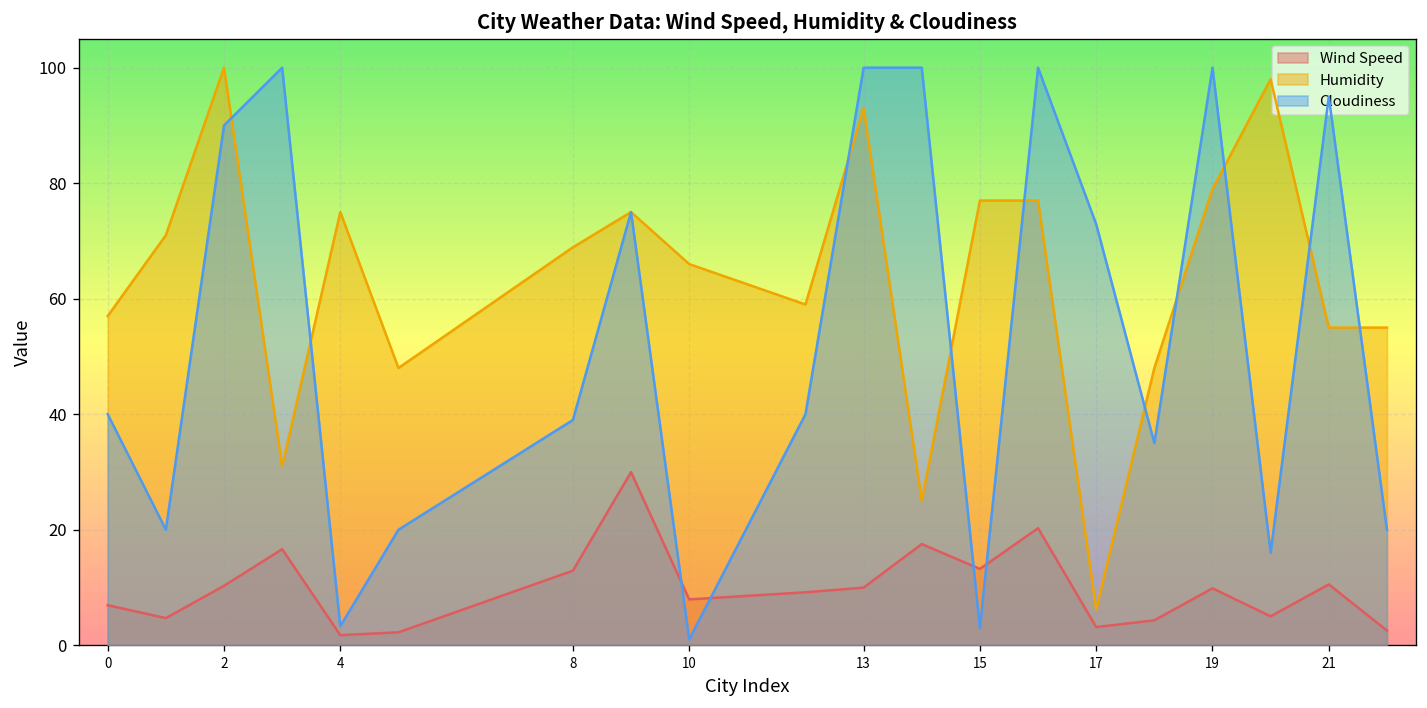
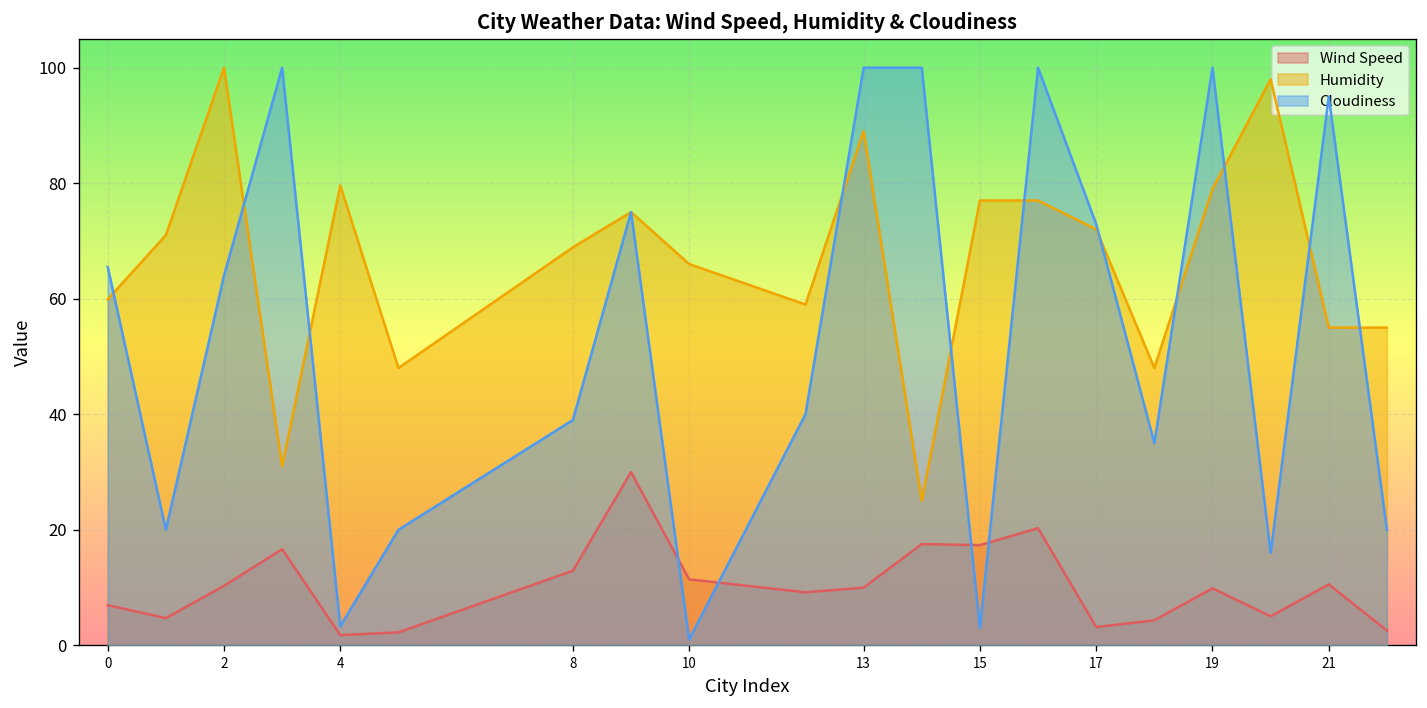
Humidity, 0: 57 -> 60
Cloudiness, 0: 40 -> 66
Cloudiness, 2: 90 -> 64
Humidity, 4: 75 -> 80
Wind Speed, 10: 8 -> 11
Humidity, 13: 93 -> 89
Wind Speed, 15: 13 -> 17
Humidity, 17: 6 -> 72
